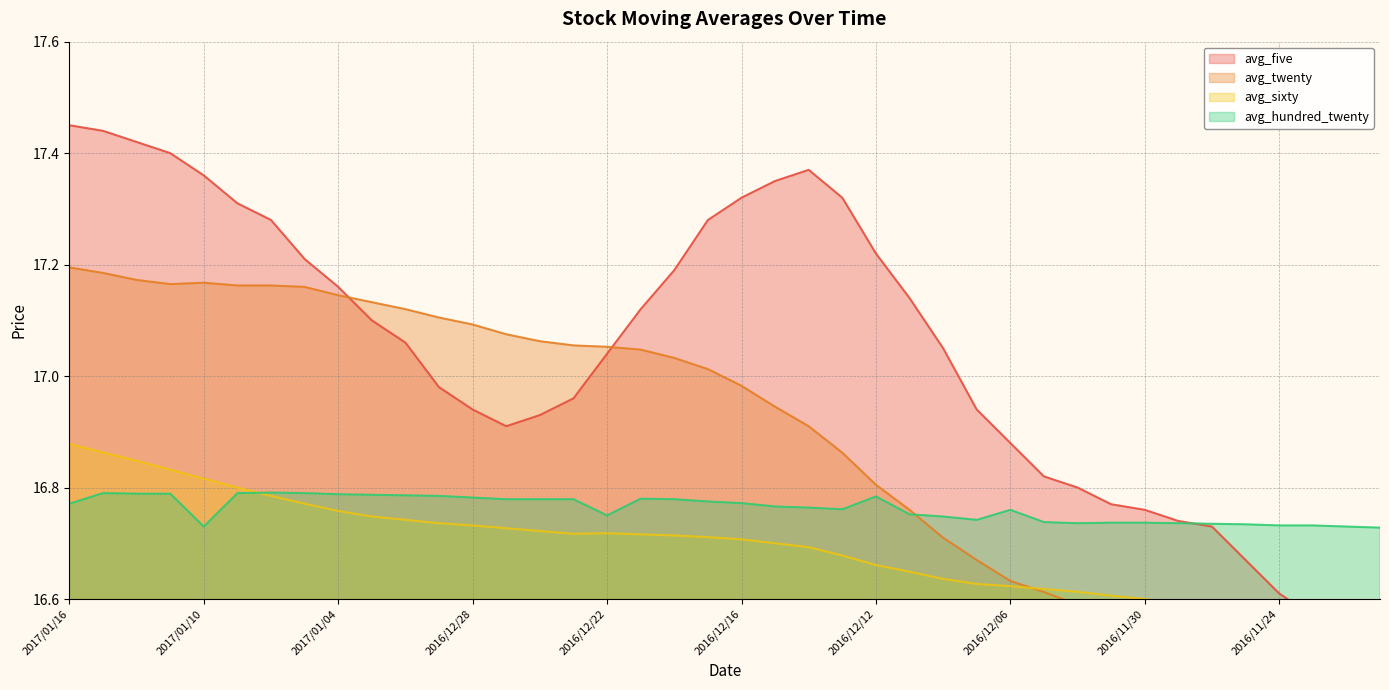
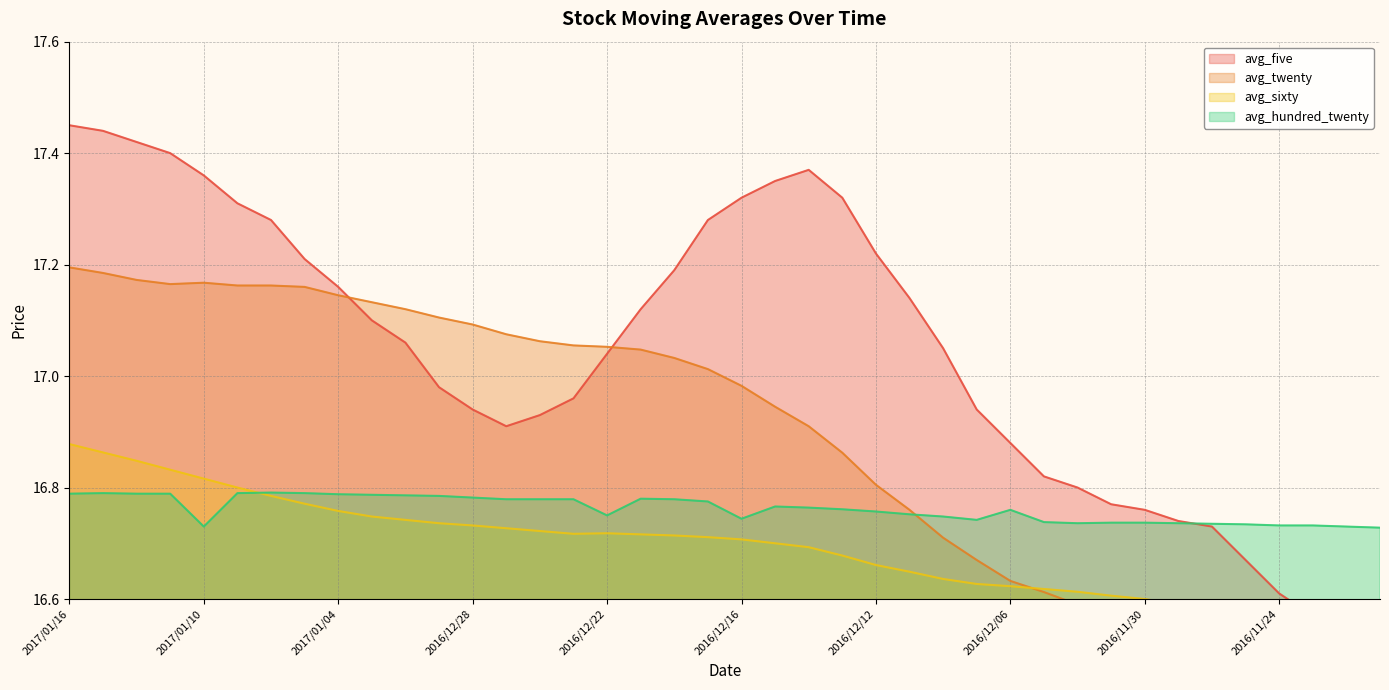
avg_hundred_twenty, 2017/01/16: 16.77 -> 16.79
avg_hundred_twenty, 2016/12/16: 16.77 -> 16.74
avg_hundred_twenty, 2016/12/12: 16.78 -> 16.76
